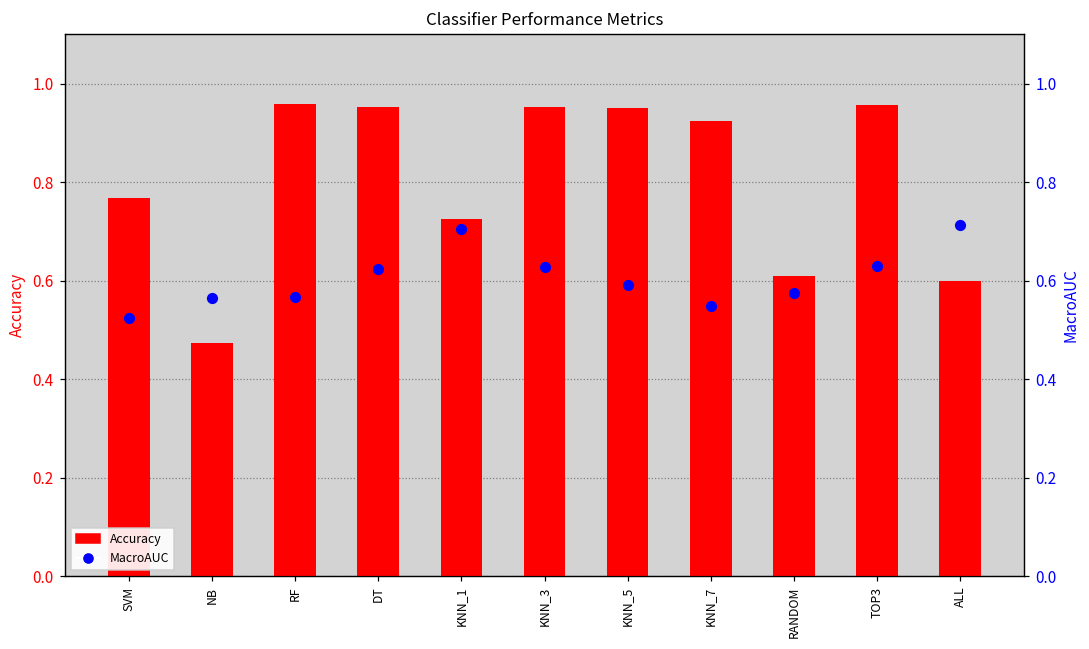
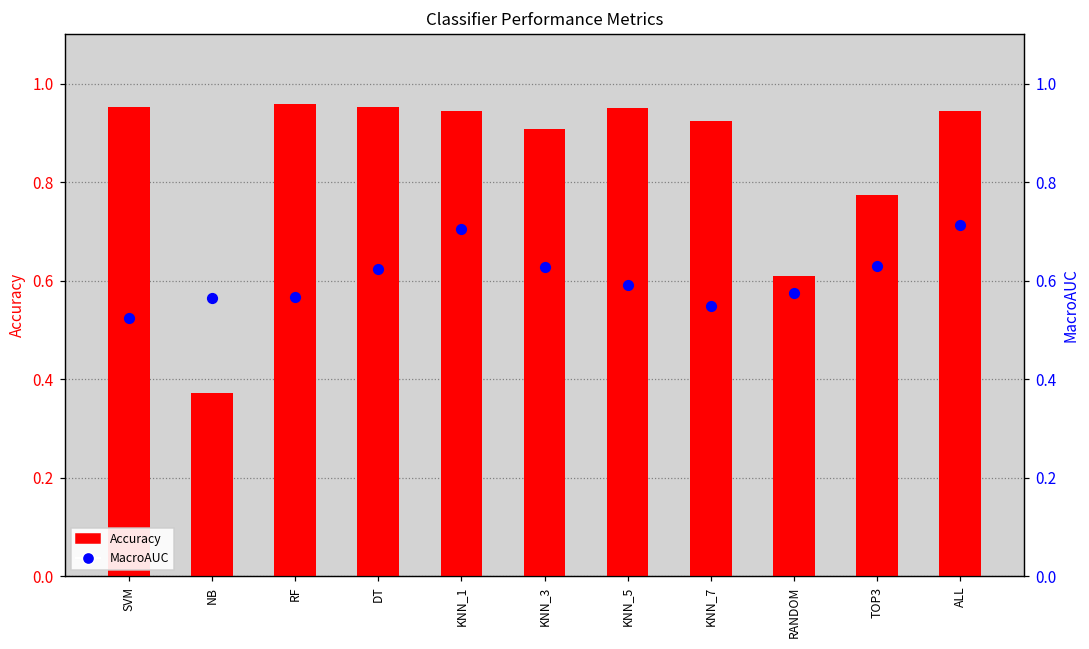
Accuracy, SVM: 0.77 -> 0.95
Accuracy, NB: 0.47 -> 0.37
Accuracy, KNN_1: 0.73 -> 0.95
Accuracy, KNN_3: 0.95 -> 0.91
Accuracy, TOP3: 0.96 -> 0.77
Accuracy, ALL: 0.60 -> 0.94
